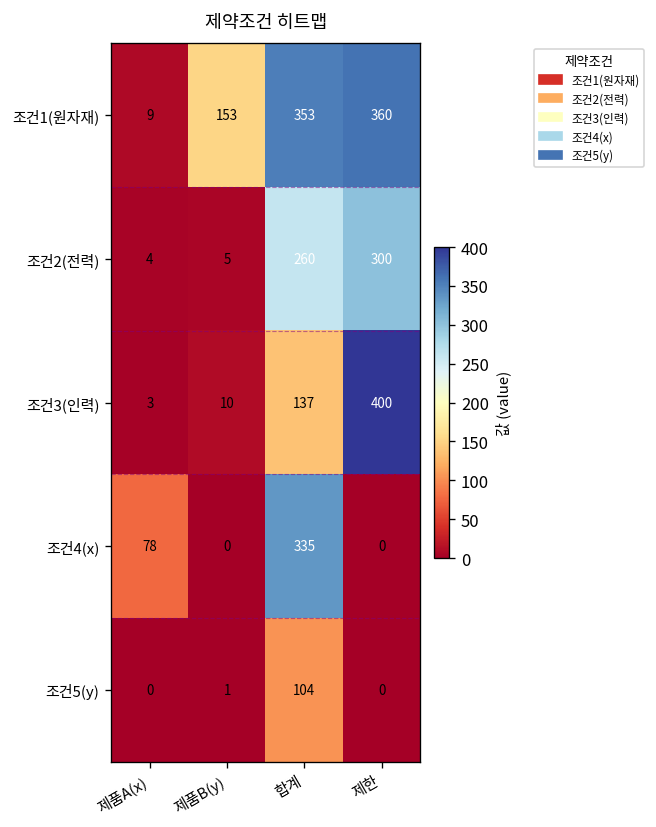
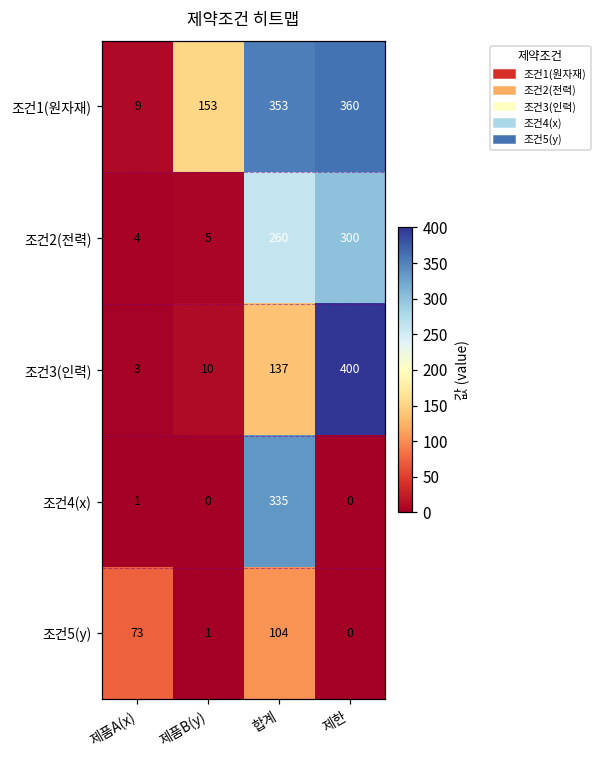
조건4(x), 제품A(x): 78 -> 1
조건5(y), 제품A(x): 0 -> 73
